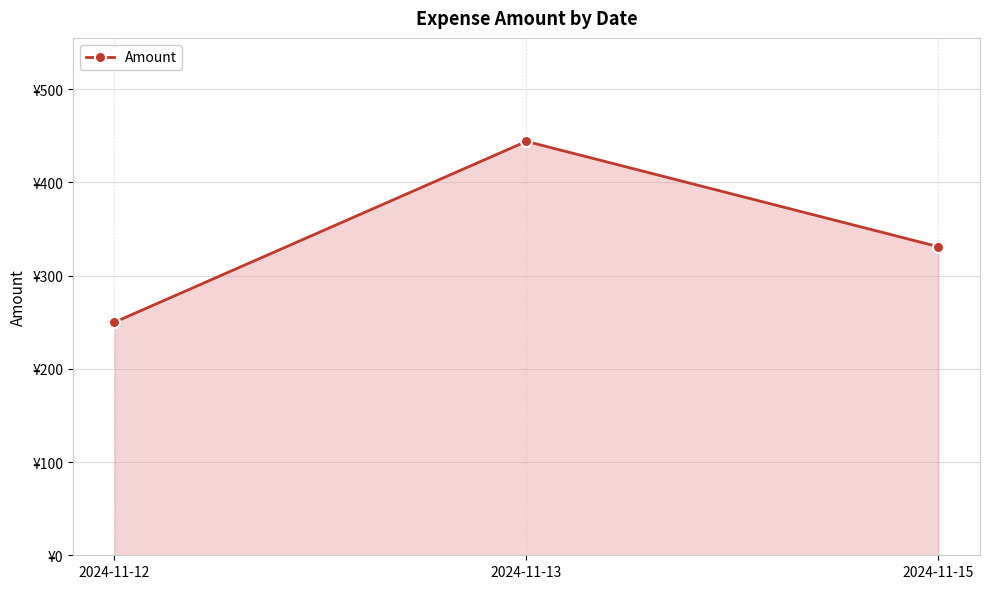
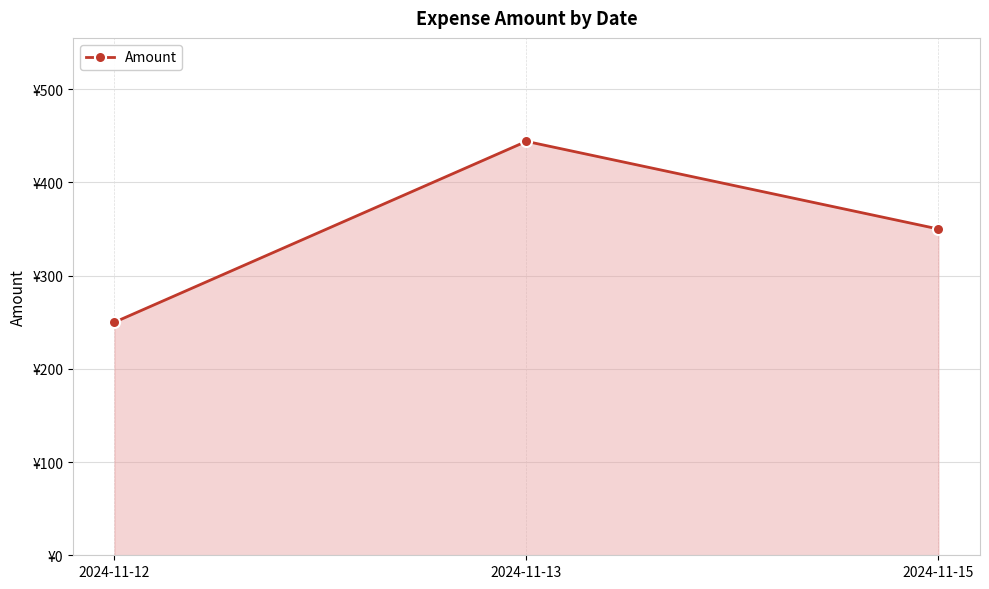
2024-11-15: ¥330 -> ¥350
